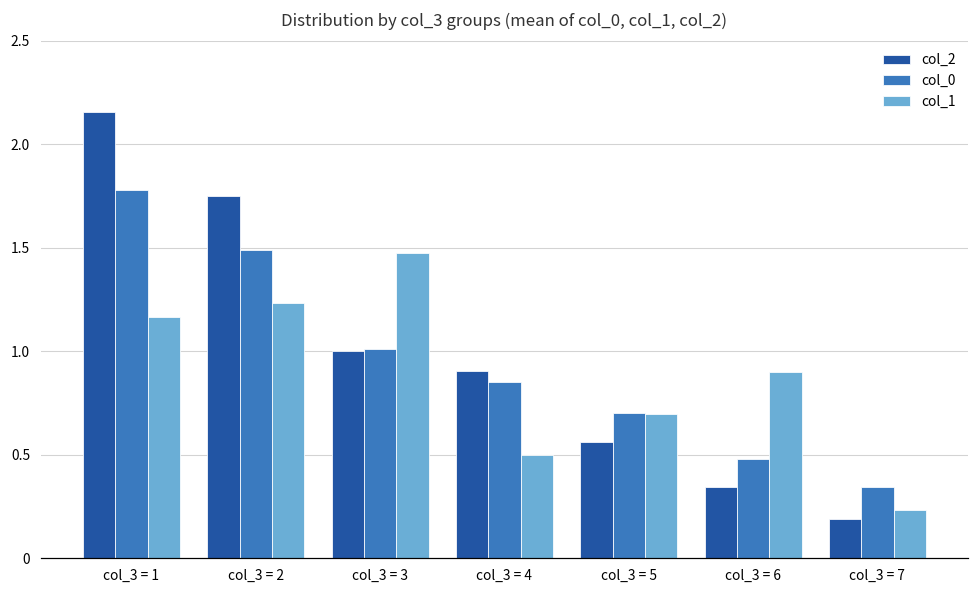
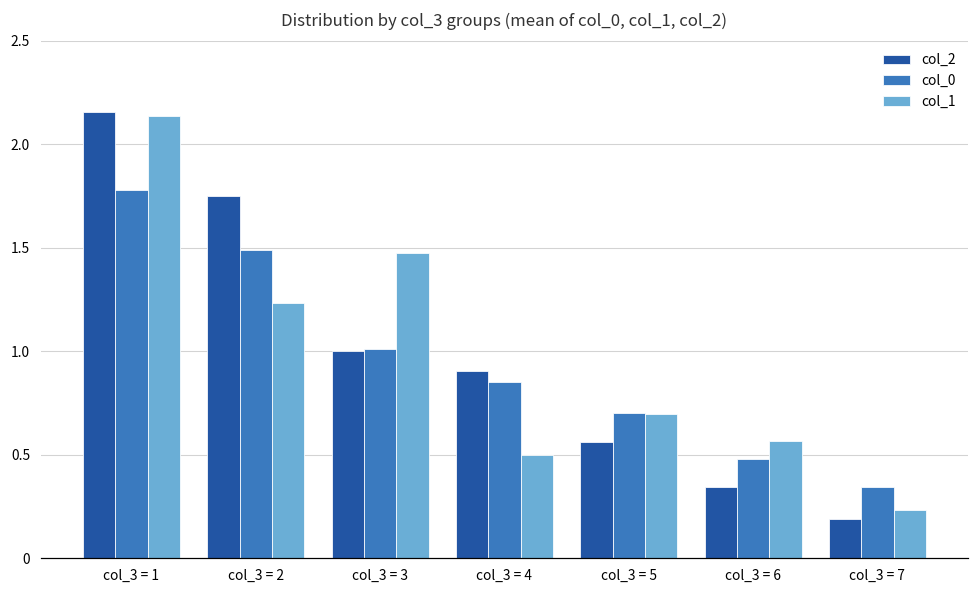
col_1, col_3 = 1: 1.17 -> 2.14
col_1, col_3 = 6: 0.90 -> 0.56
